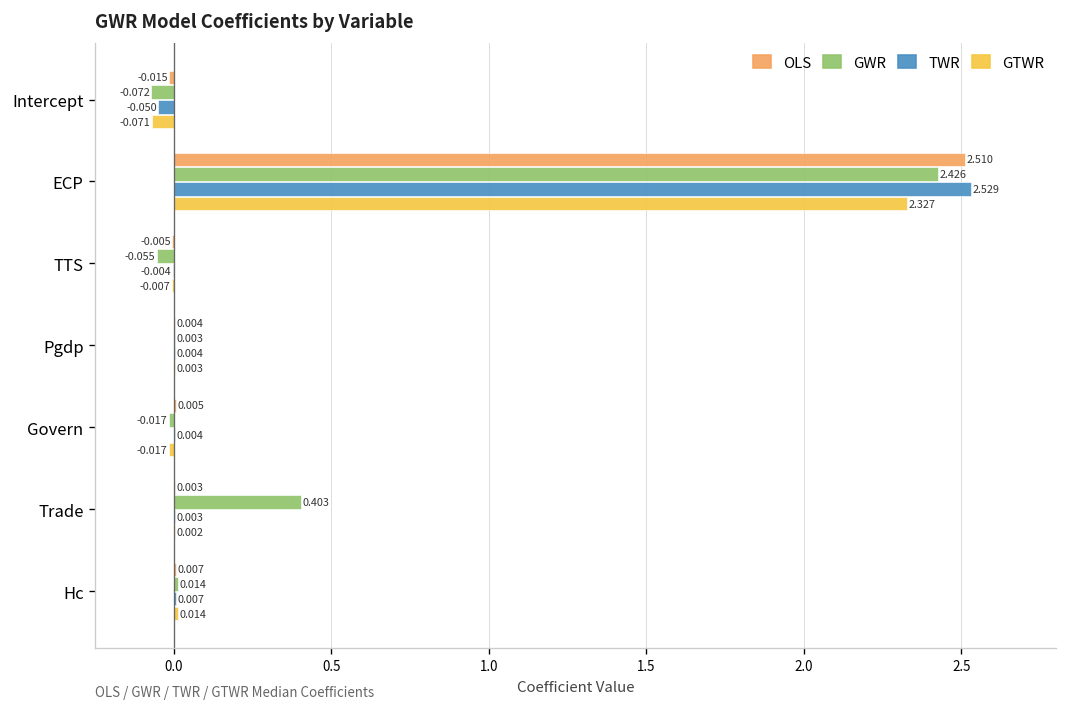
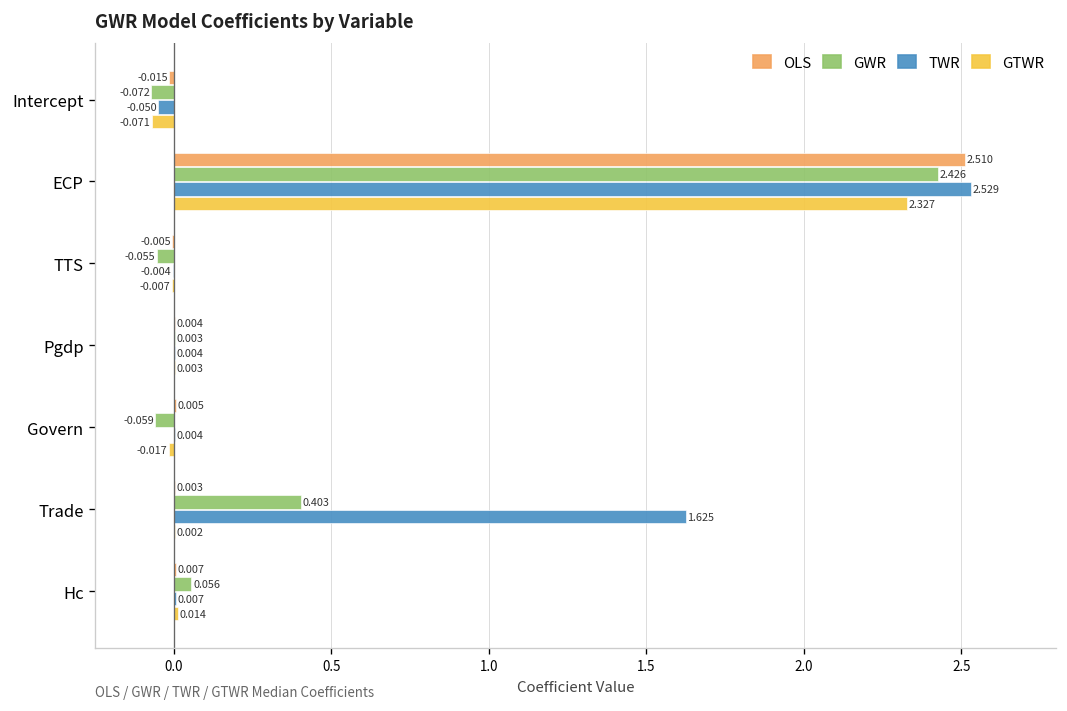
GWR, Govern: -0.017 -> -0.059
TWR, Trade: 0.003 -> 1.625
GWR, Hc: 0.014 -> 0.056
